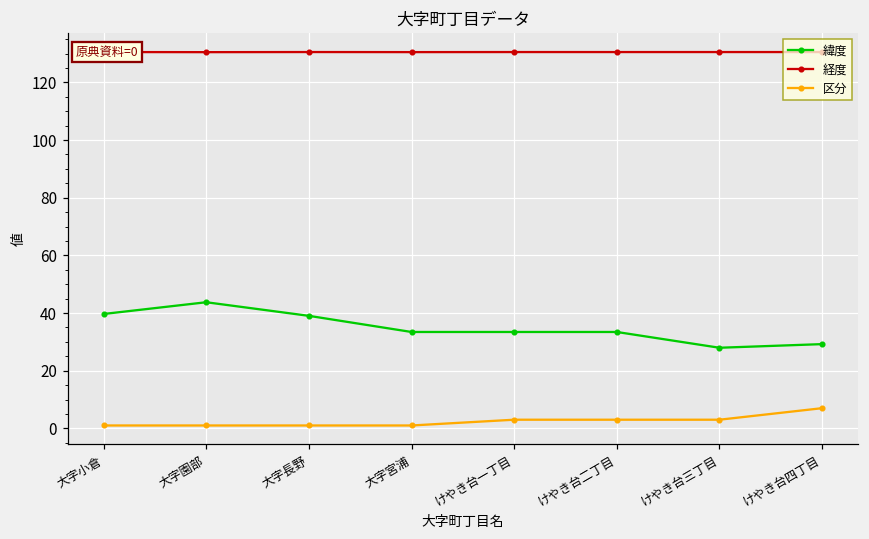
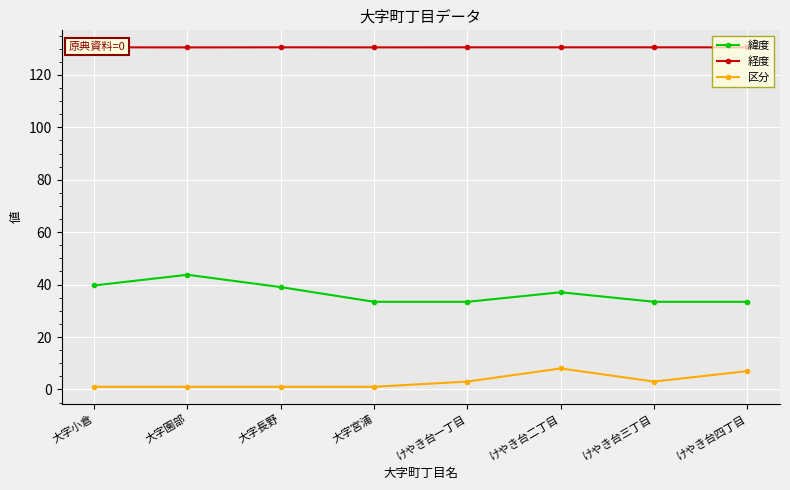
緯度, けやき台二丁目: 33 -> 37
区分, けやき台二丁目: 3 -> 8
緯度, けやき台三丁目: 28 -> 33
緯度, けやき台四丁目: 29 -> 33
